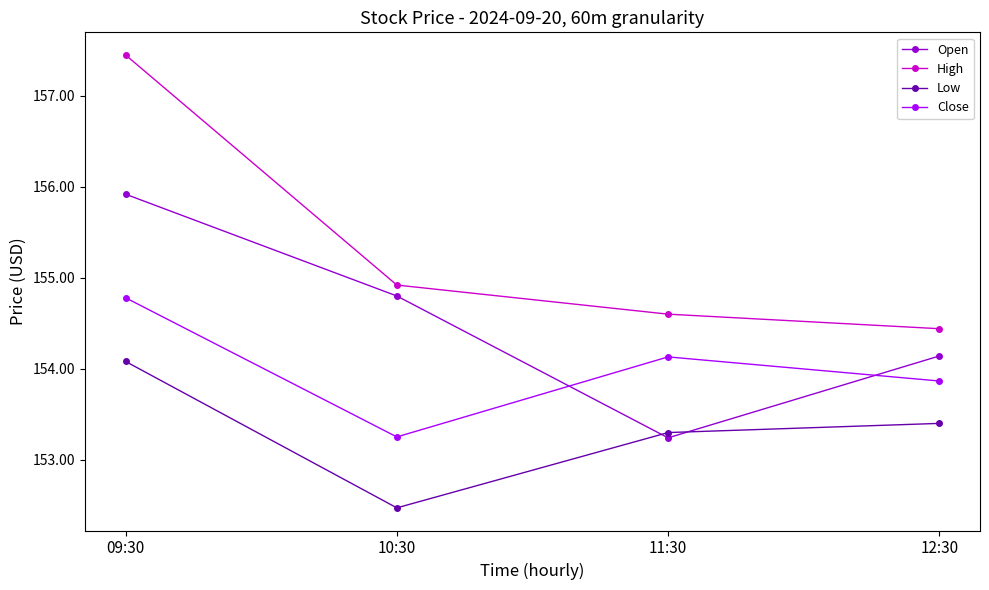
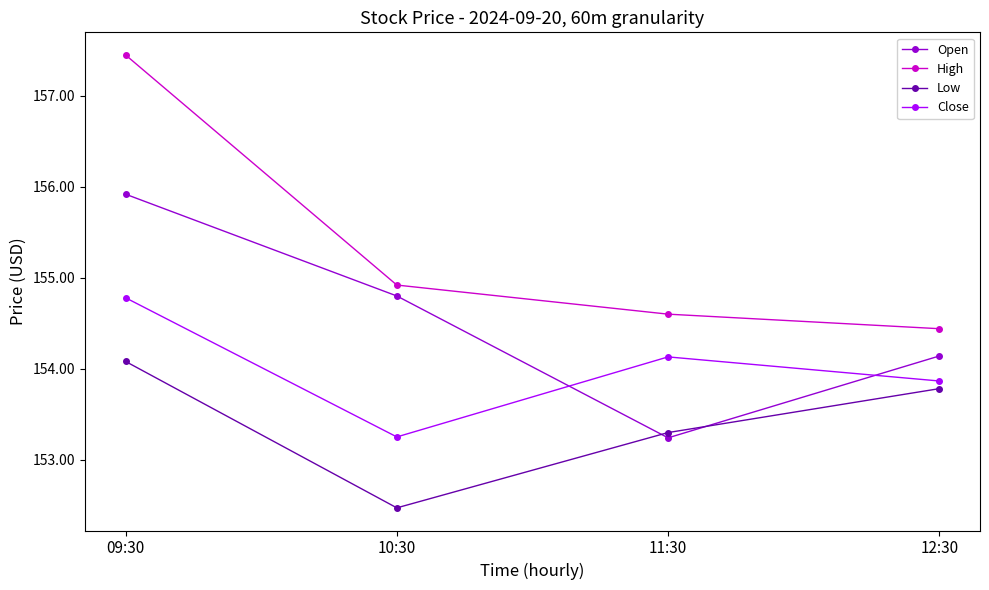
Low, 12:30: 153.4 -> 153.8
